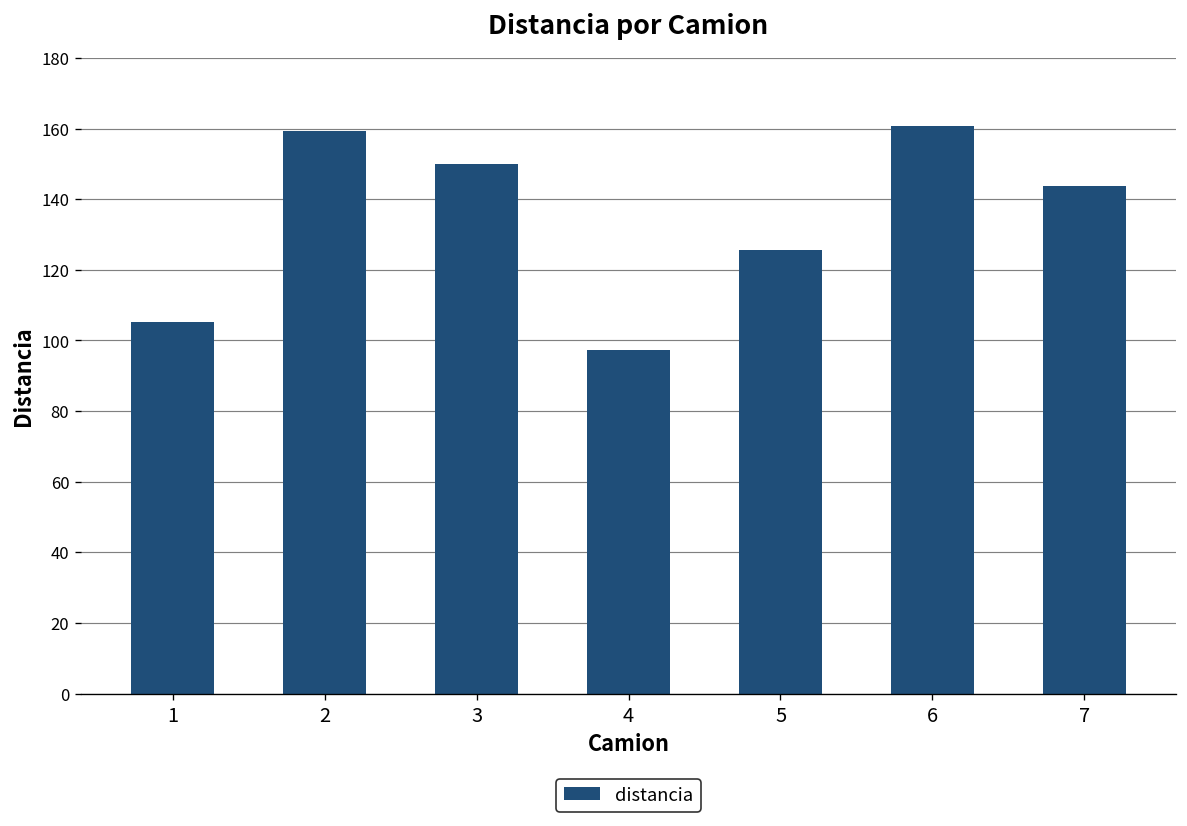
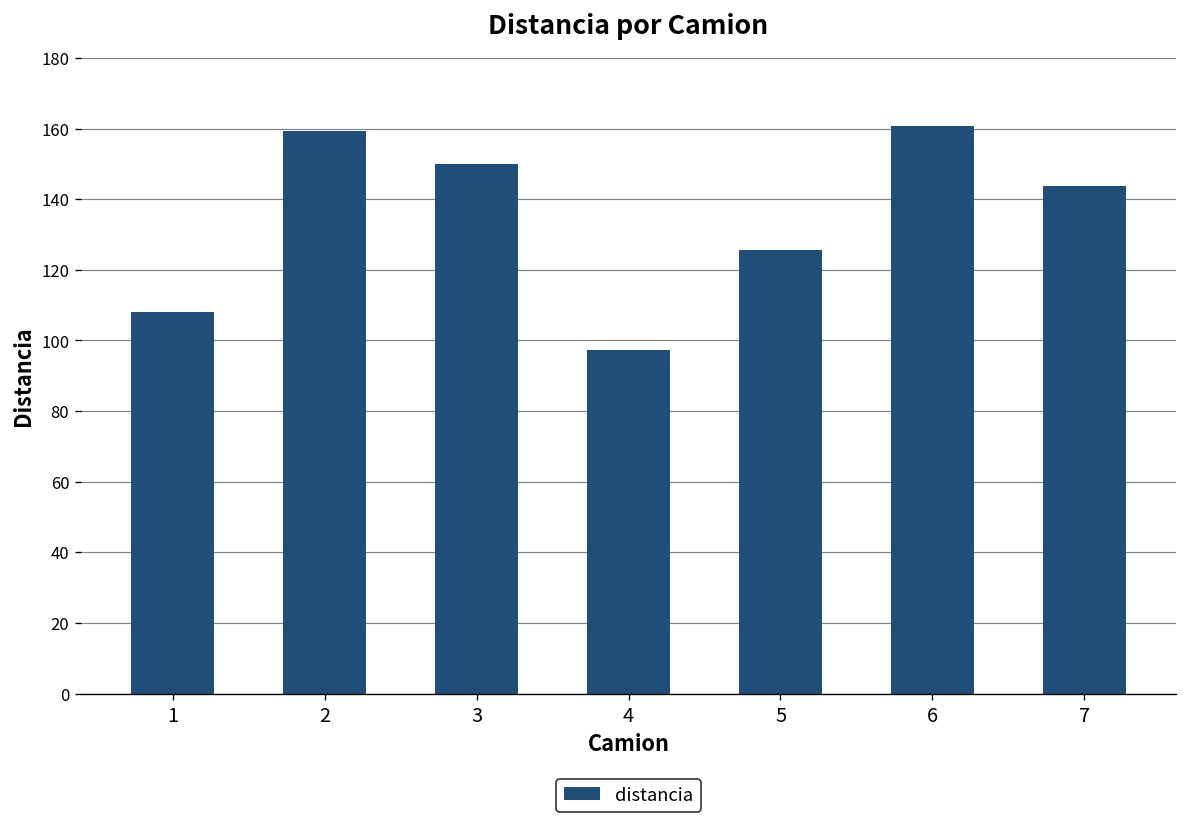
1: 105 -> 108
